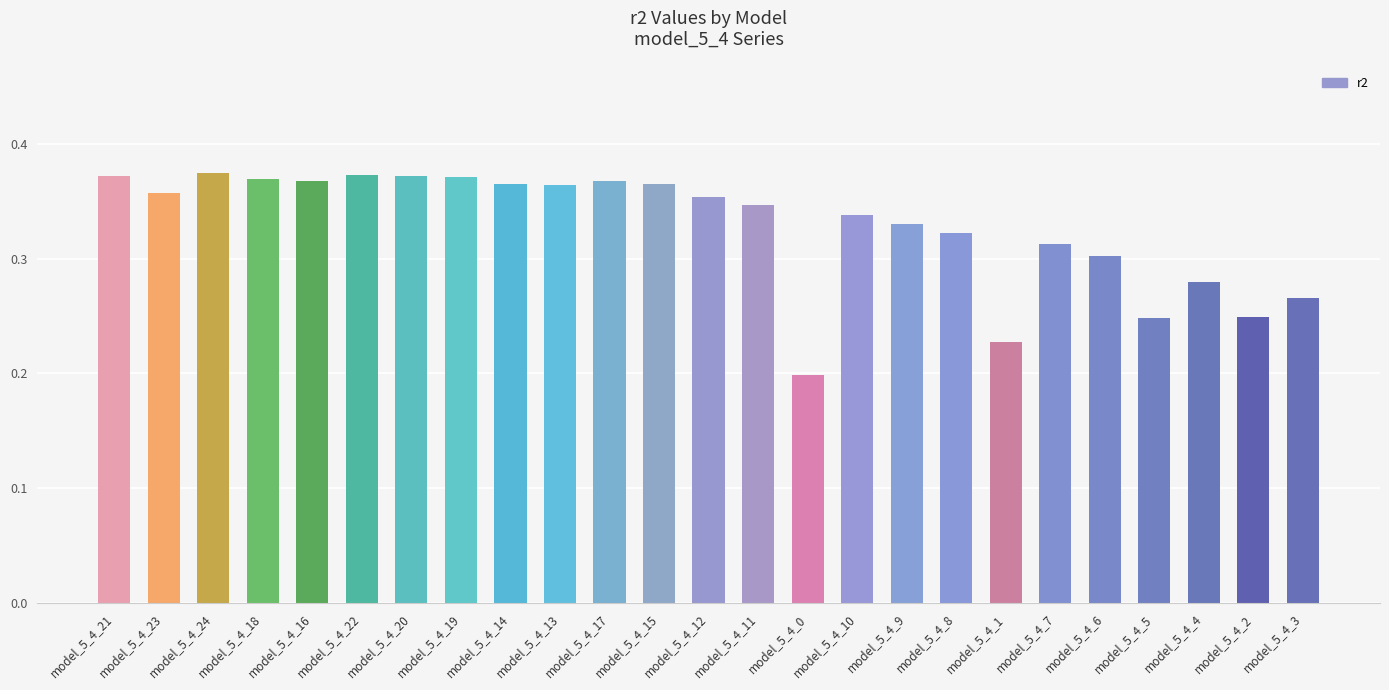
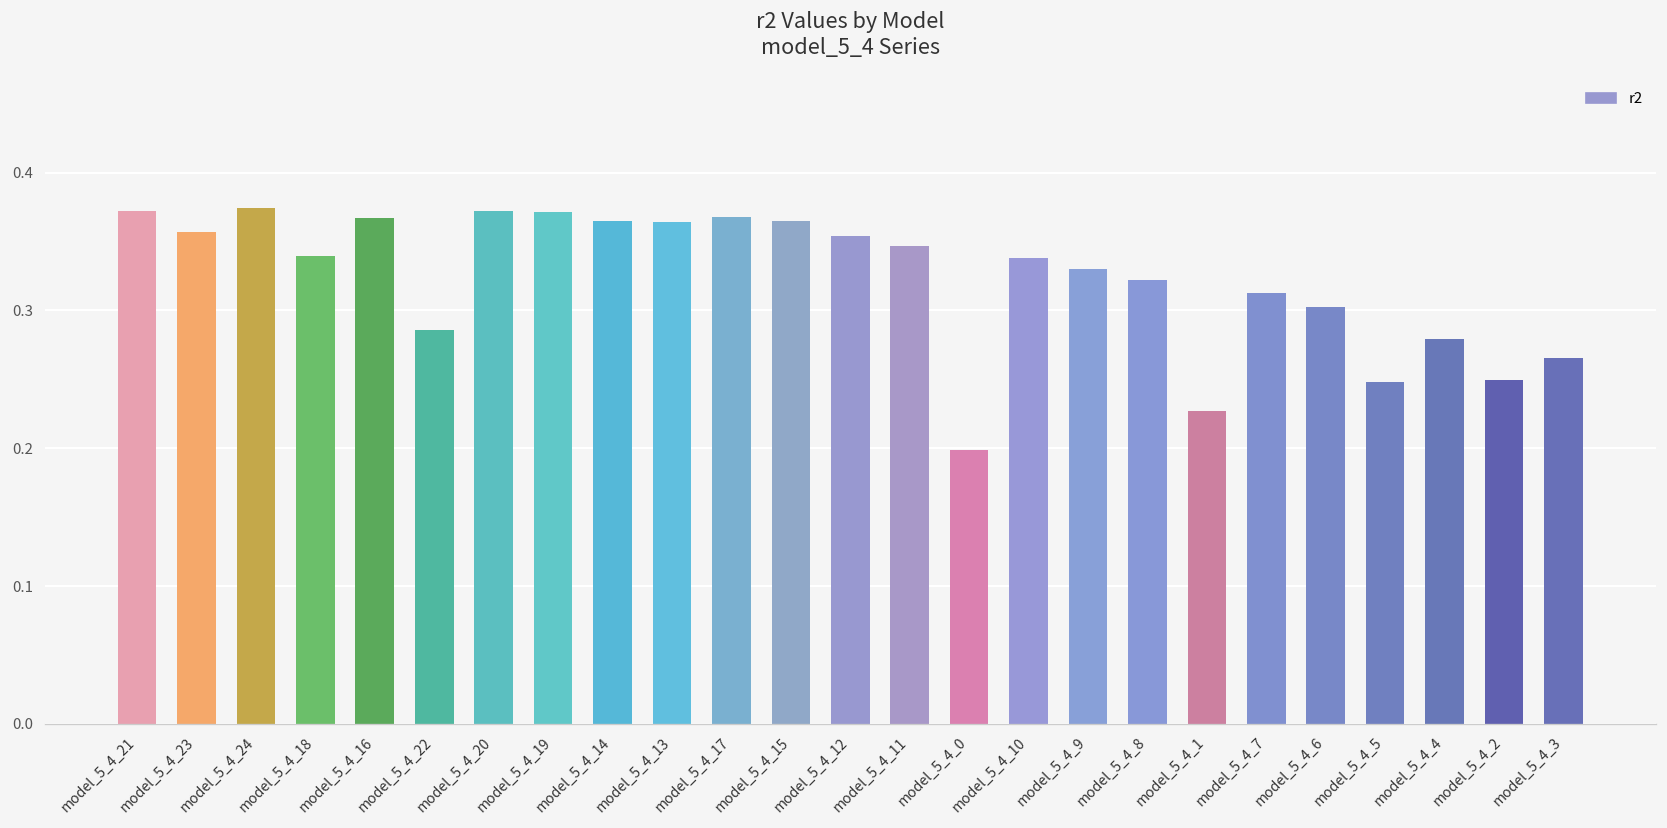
model_5_4_18: 0.370 -> 0.340
model_5_4_22: 0.373 -> 0.286
